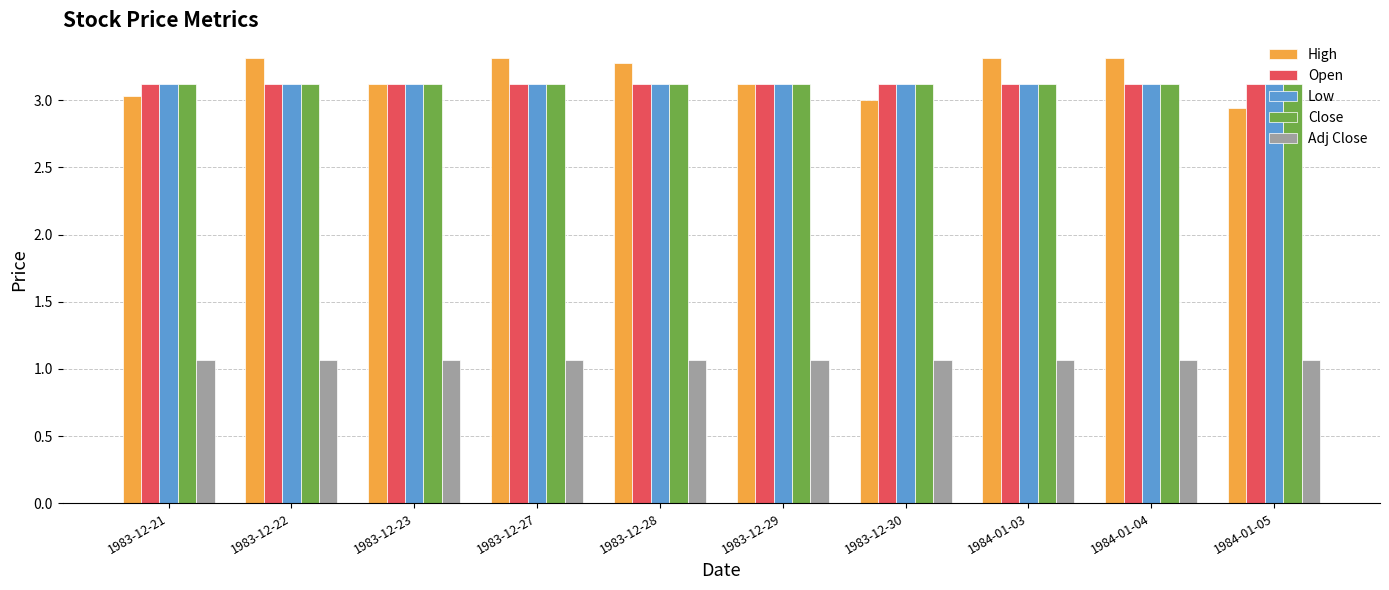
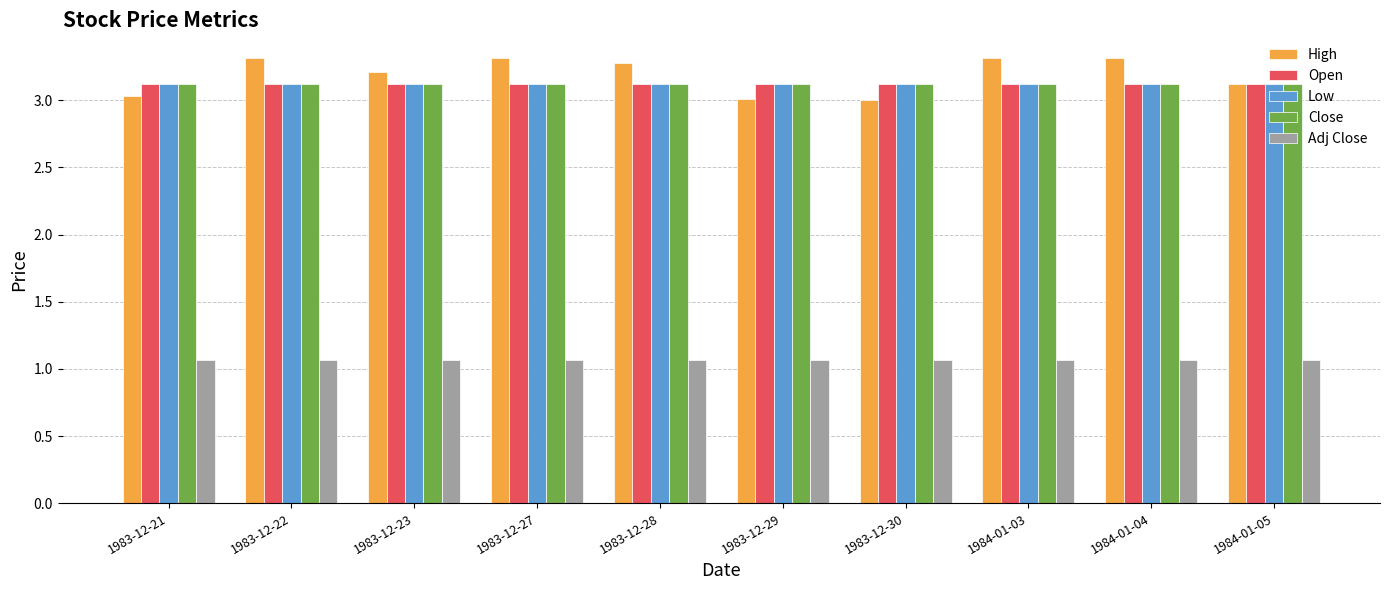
High, 1983-12-23: 3.12 -> 3.21
High, 1983-12-29: 3.12 -> 3.01
High, 1984-01-05: 2.95 -> 3.12
